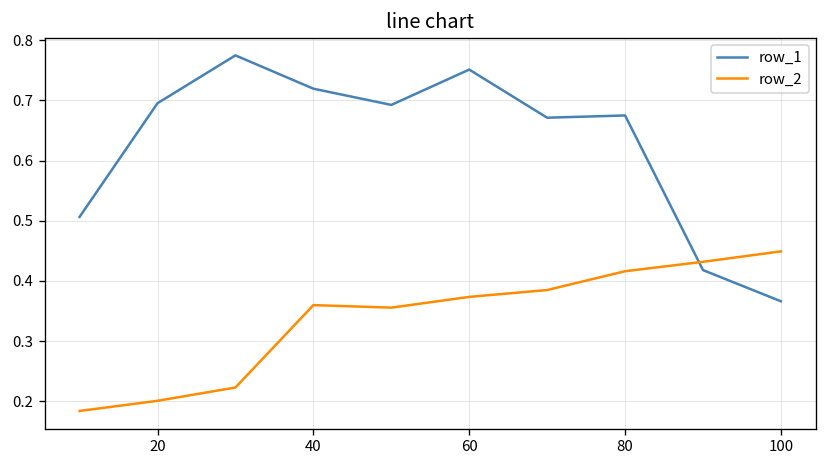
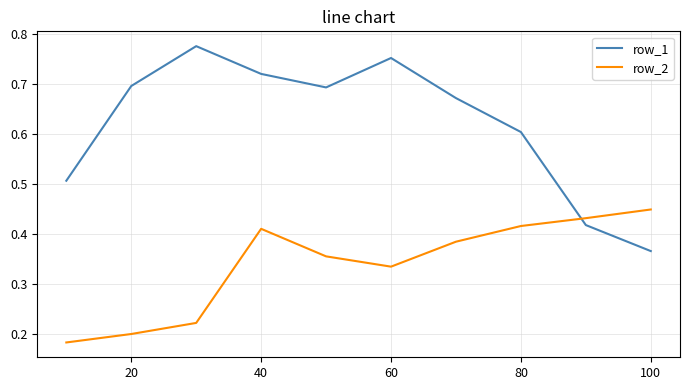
row_2, 40: 0.36 -> 0.41
row_2, 60: 0.37 -> 0.34
row_1, 80: 0.68 -> 0.60
